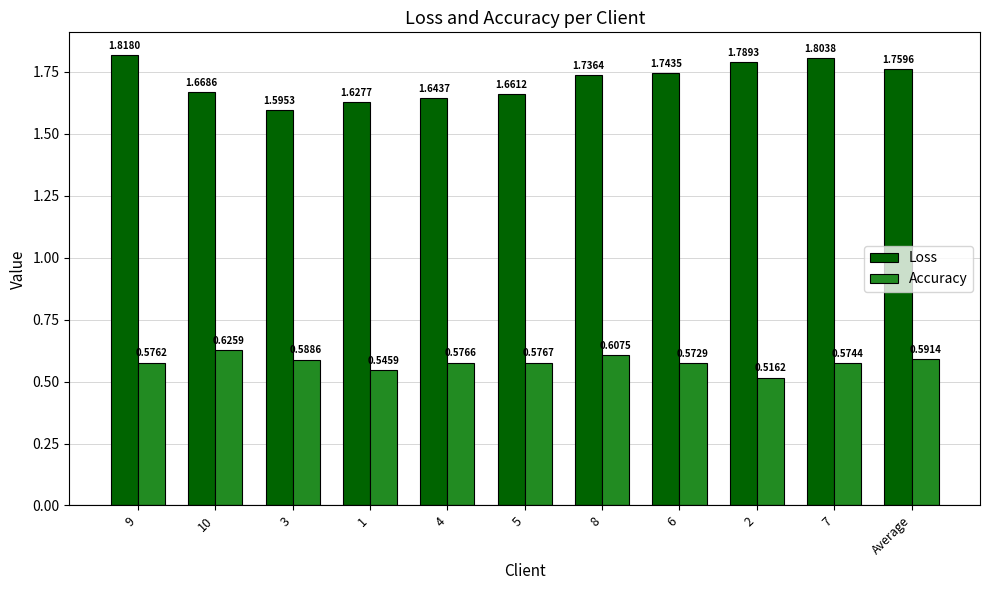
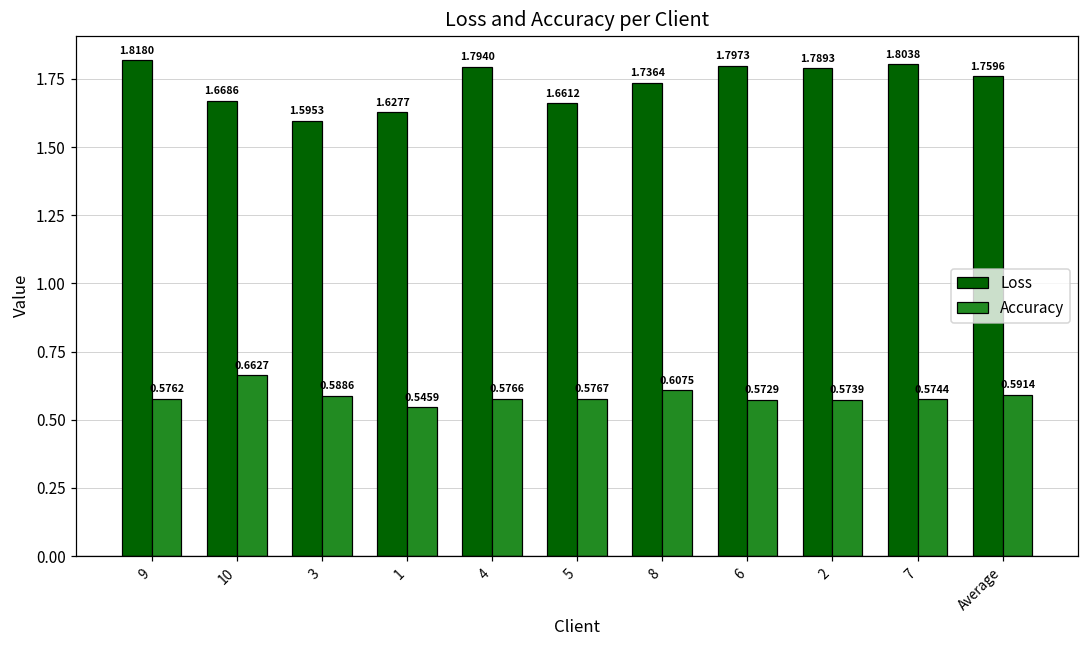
Accuracy, 10: 0.6259 -> 0.6627
Loss, 4: 1.6437 -> 1.7940
Loss, 6: 1.7435 -> 1.7973
Accuracy, 2: 0.5162 -> 0.5739
